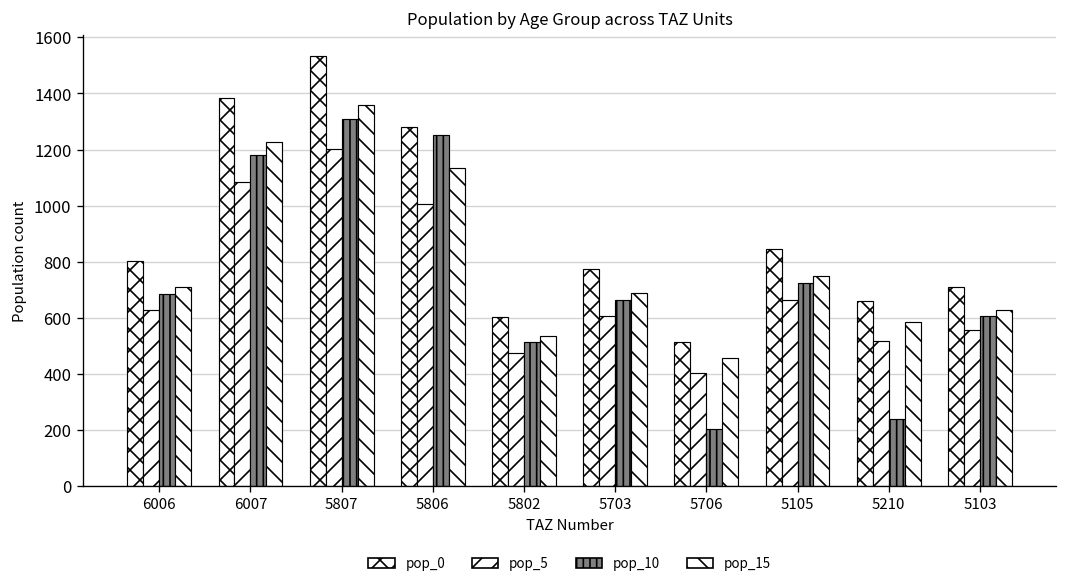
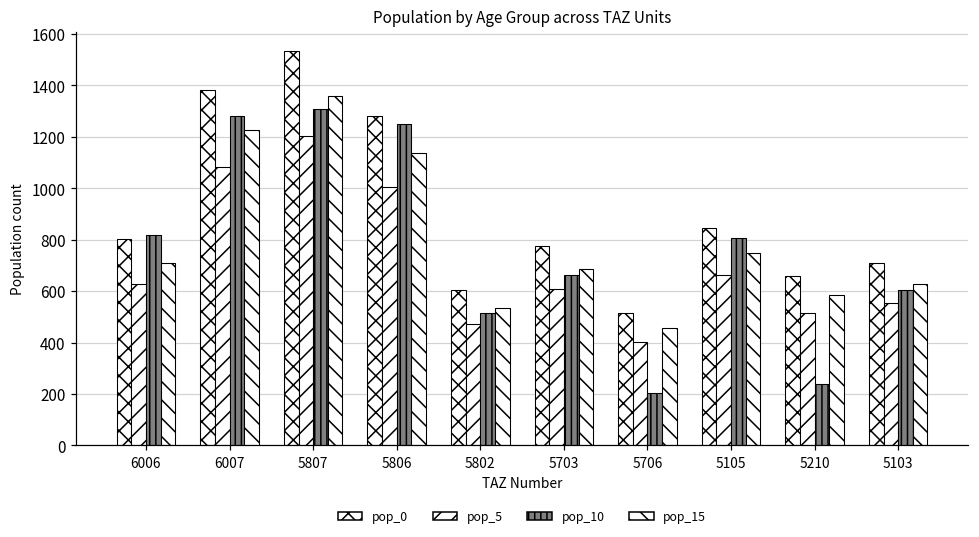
pop_10, 6006: 680 -> 820
pop_10, 6007: 1180 -> 1280
pop_10, 5105: 720 -> 810
